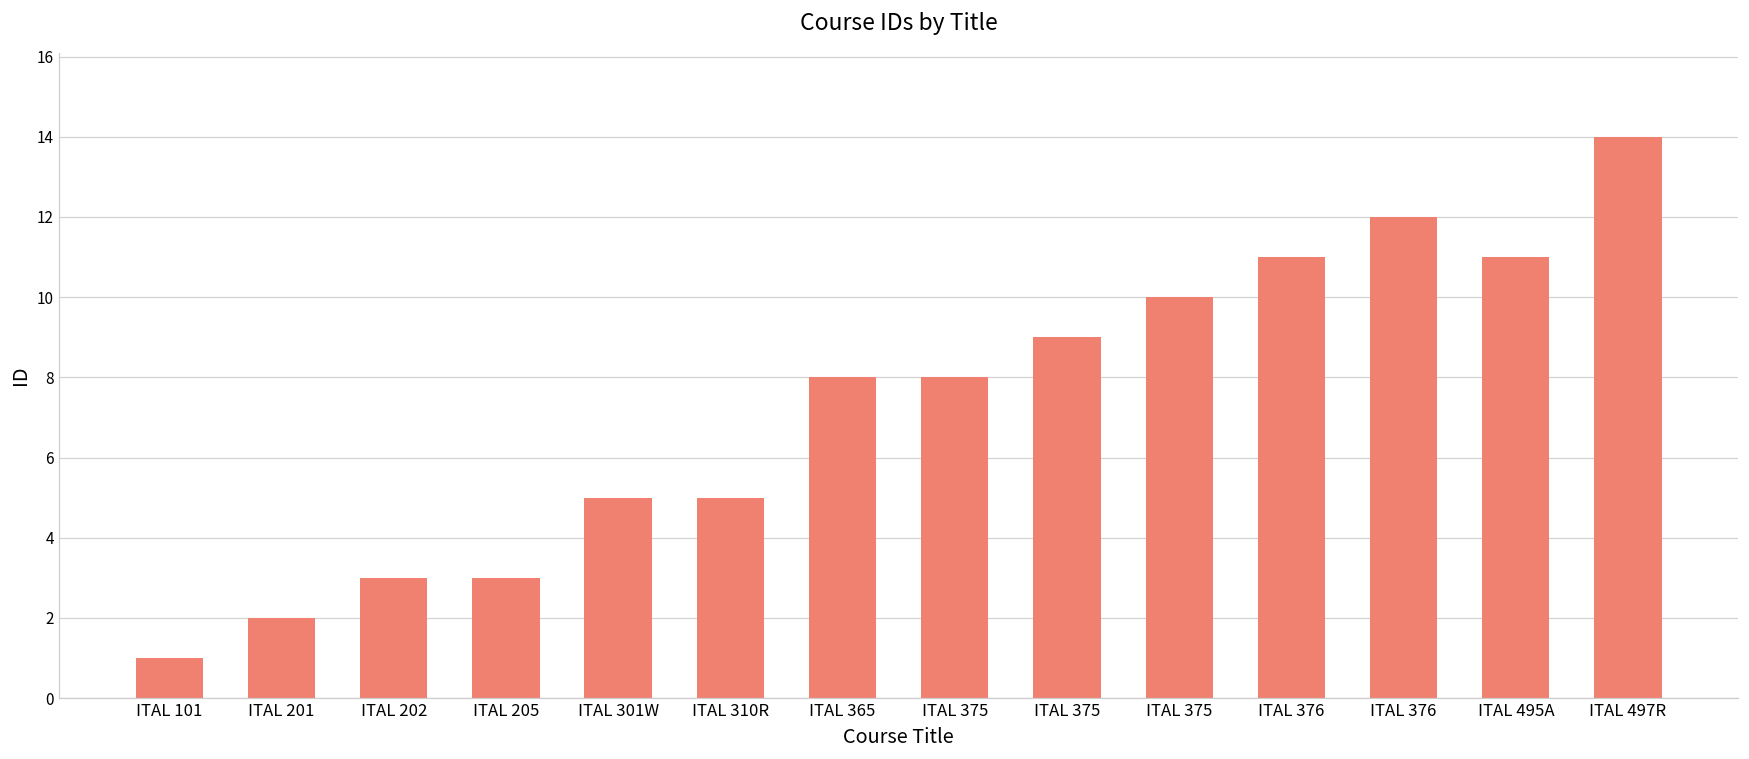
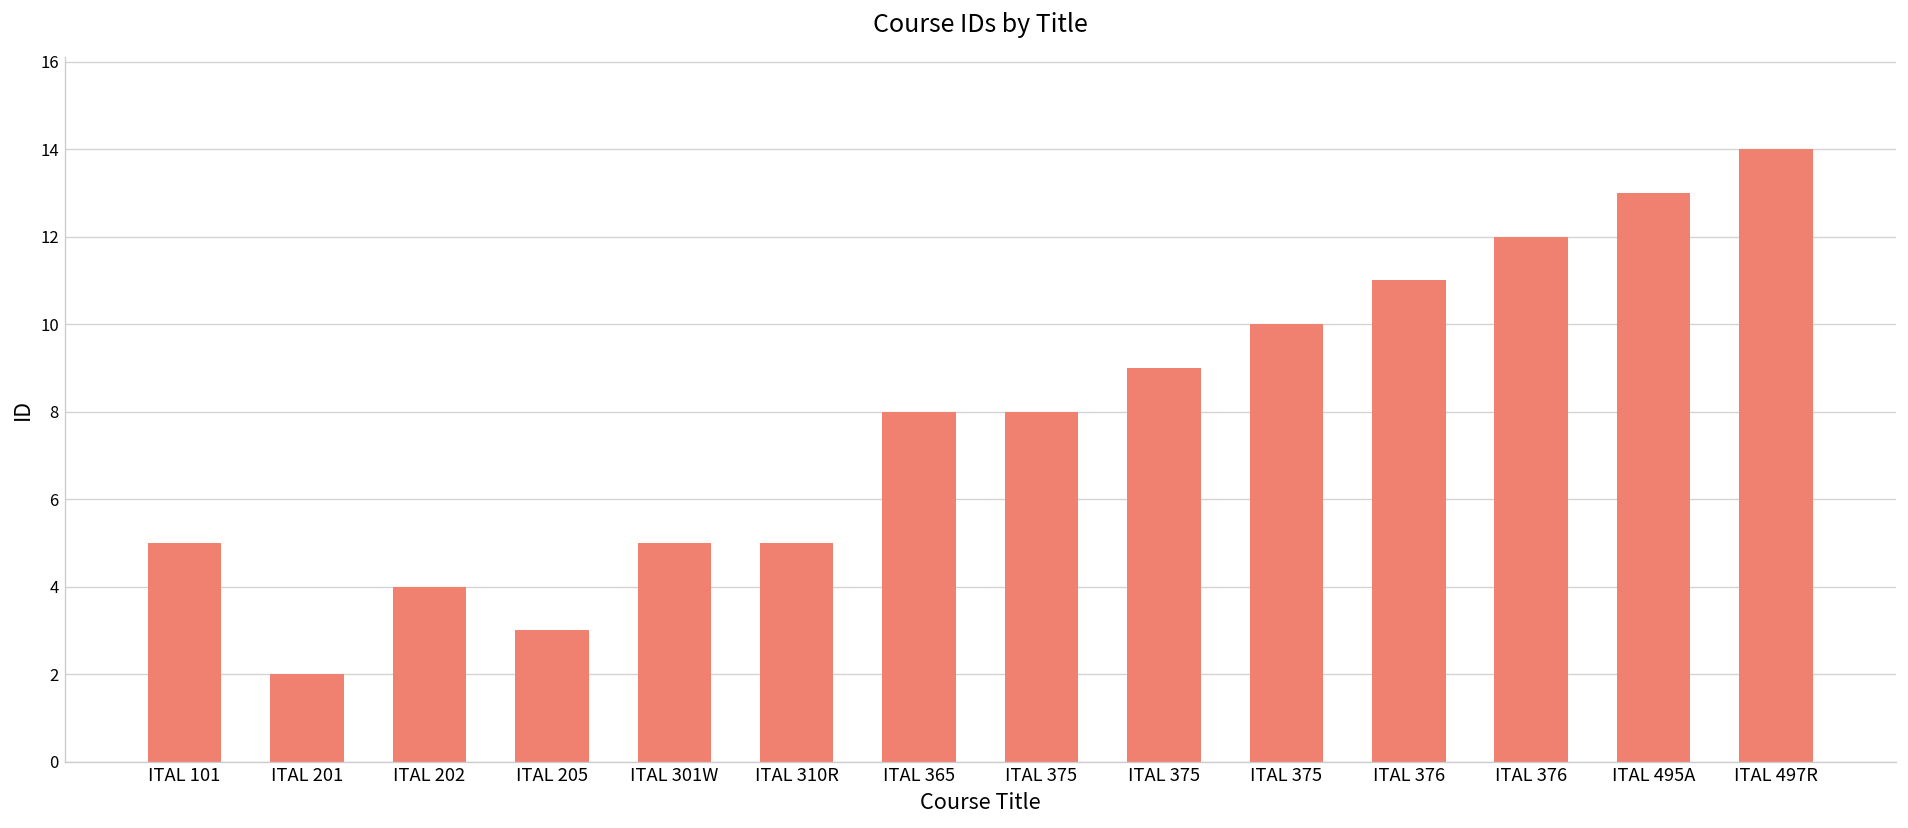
ITAL 101: 1 -> 5
ITAL 202: 3 -> 4
ITAL 495A: 11 -> 13
